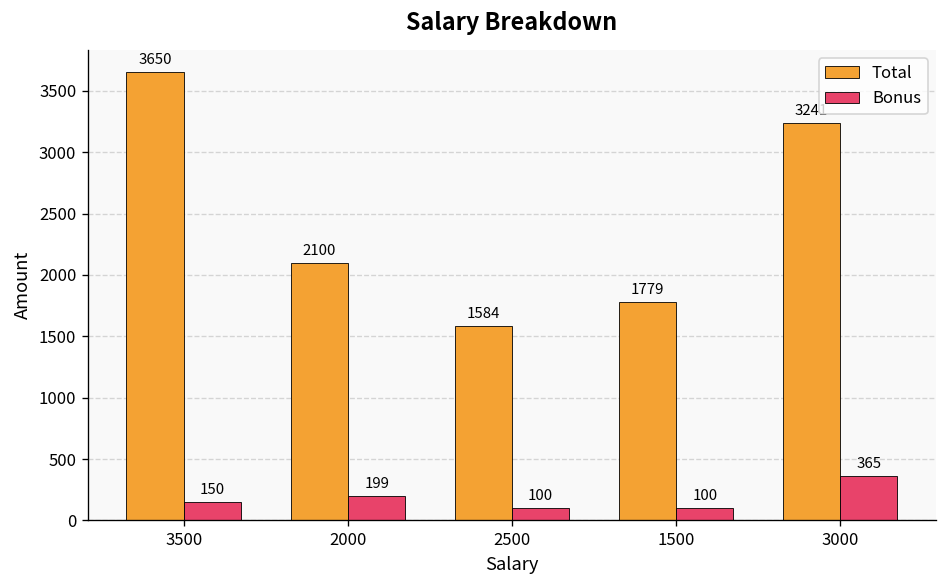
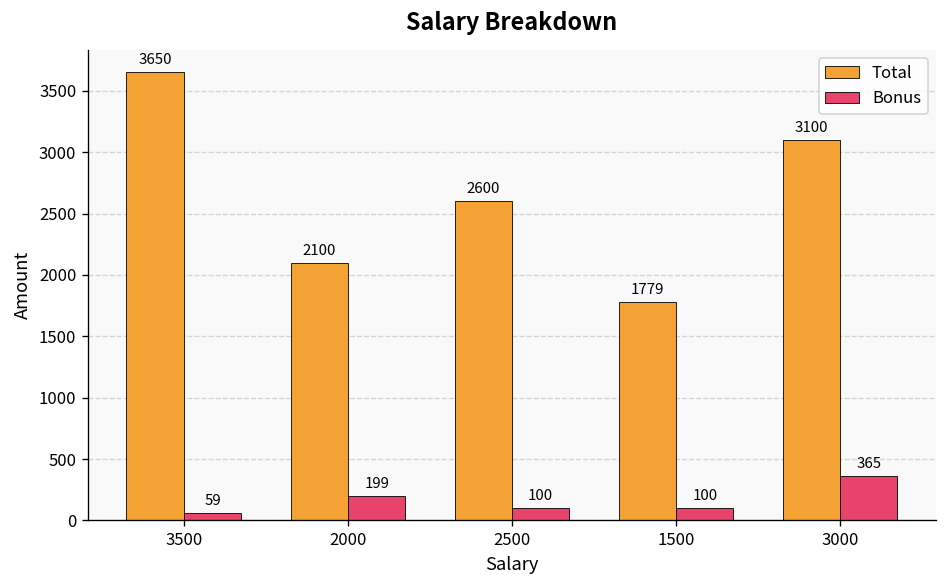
Bonus, 3500: 150 -> 59
Total, 2500: 1584 -> 2600
Total, 3000: 3240 -> 3100
